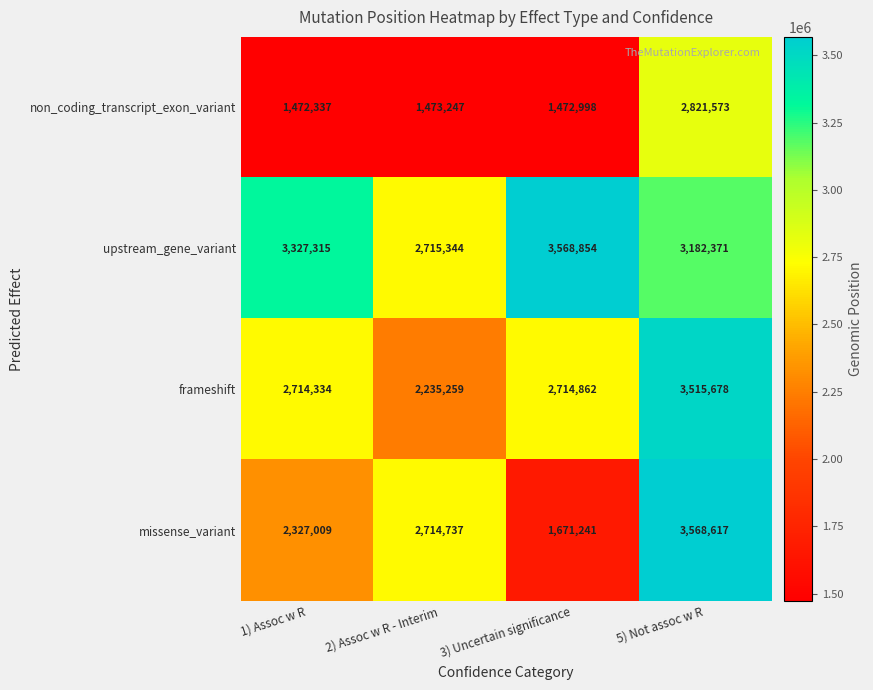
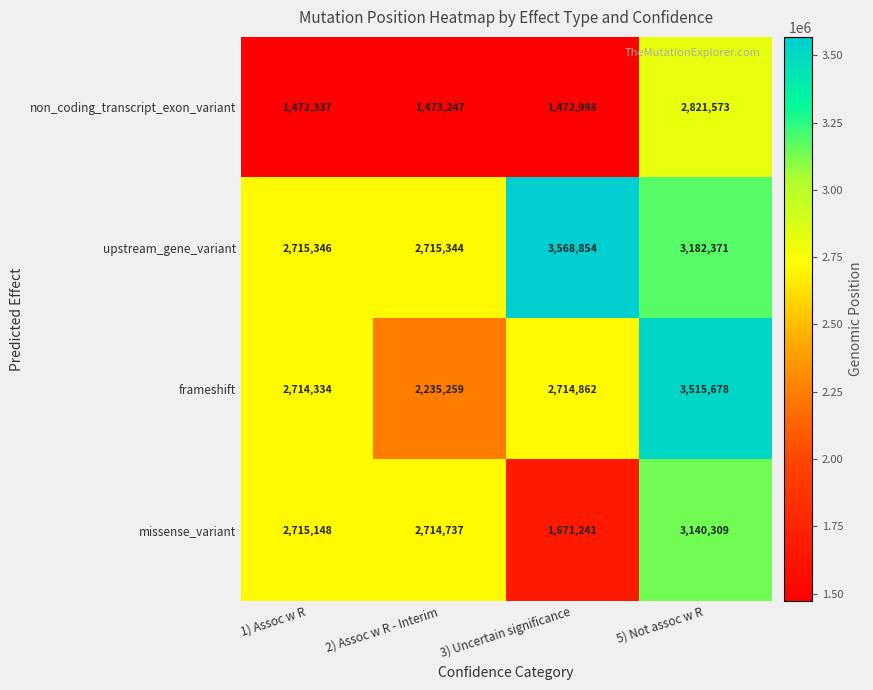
upstream_gene_variant, 1) Assoc w R: 3,327,315 -> 2,715,346
missense_variant, 1) Assoc w R: 2,327,009 -> 2,715,148
missense_variant, 5) Not assoc w R: 3,568,617 -> 3,140,309
